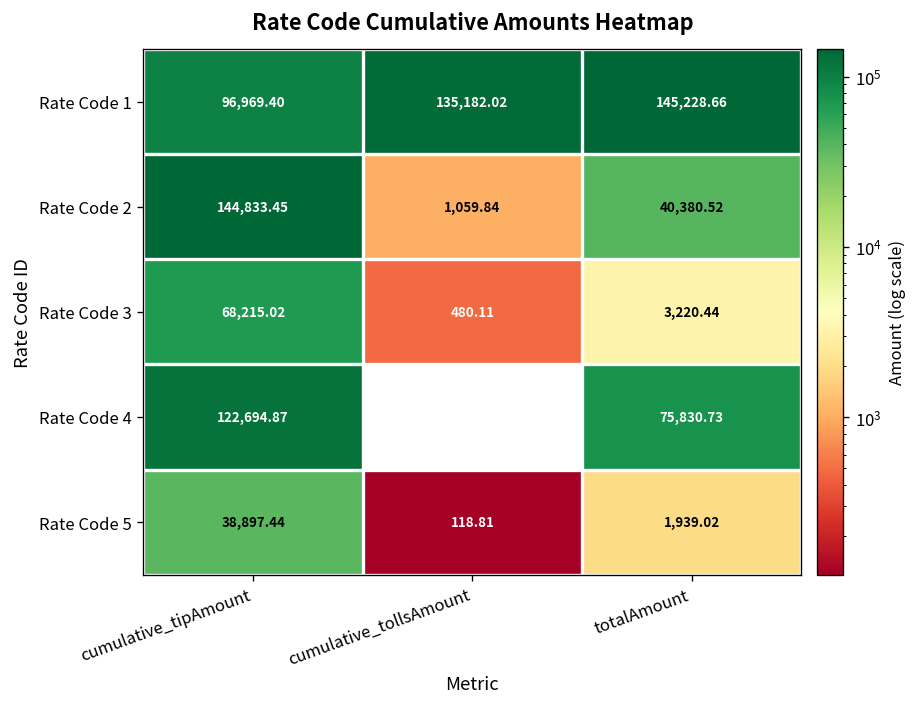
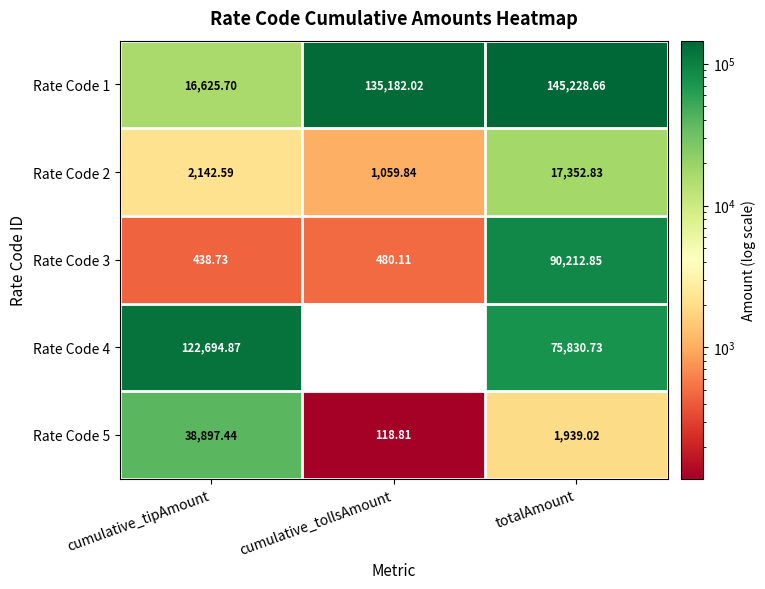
Rate Code 1, cumulative_tipAmount: 96,969.40 -> 16,625.70
Rate Code 2, cumulative_tipAmount: 144,833.45 -> 2,142.59
Rate Code 2, totalAmount: 40,380.52 -> 17,352.83
Rate Code 3, cumulative_tipAmount: 68,215.02 -> 438.73
Rate Code 3, totalAmount: 3,220.44 -> 90,212.85
